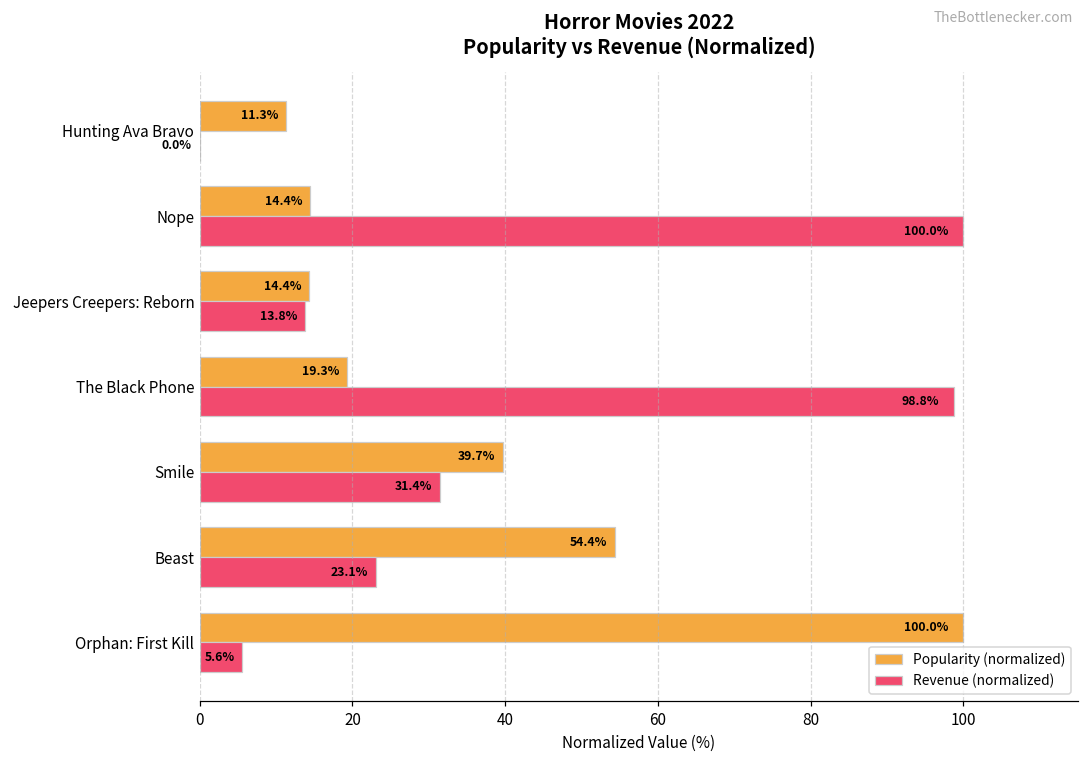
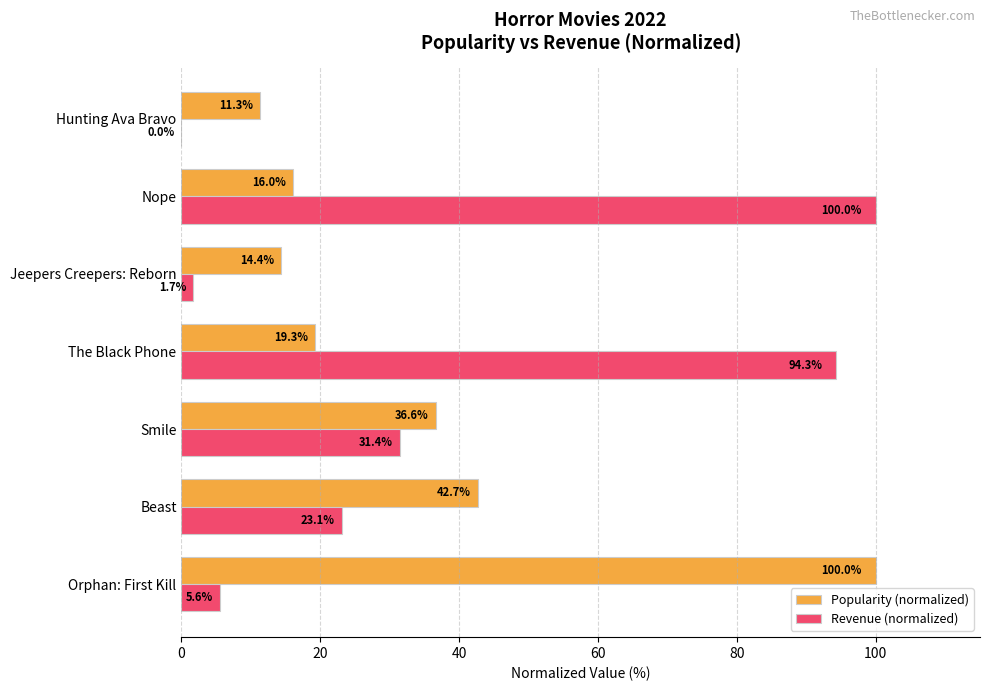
Popularity (normalized), Nope: 14.4% -> 16.0%
Revenue (normalized), Jeepers Creepers: Reborn: 13.8% -> 1.7%
Revenue (normalized), The Black Phone: 98.8% -> 94.3%
Popularity (normalized), Smile: 39.7% -> 36.6%
Popularity (normalized), Beast: 54.4% -> 42.7%
